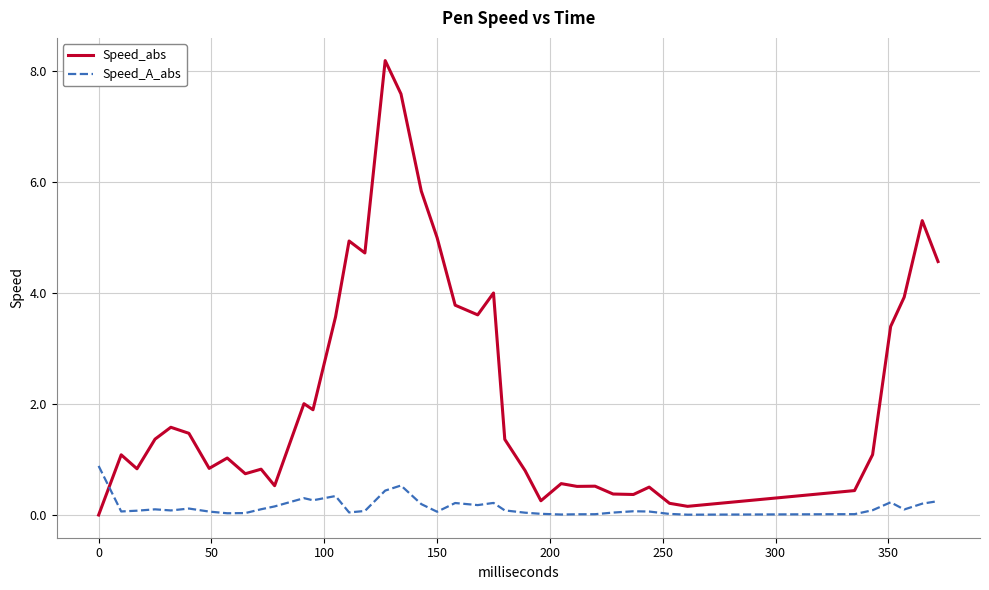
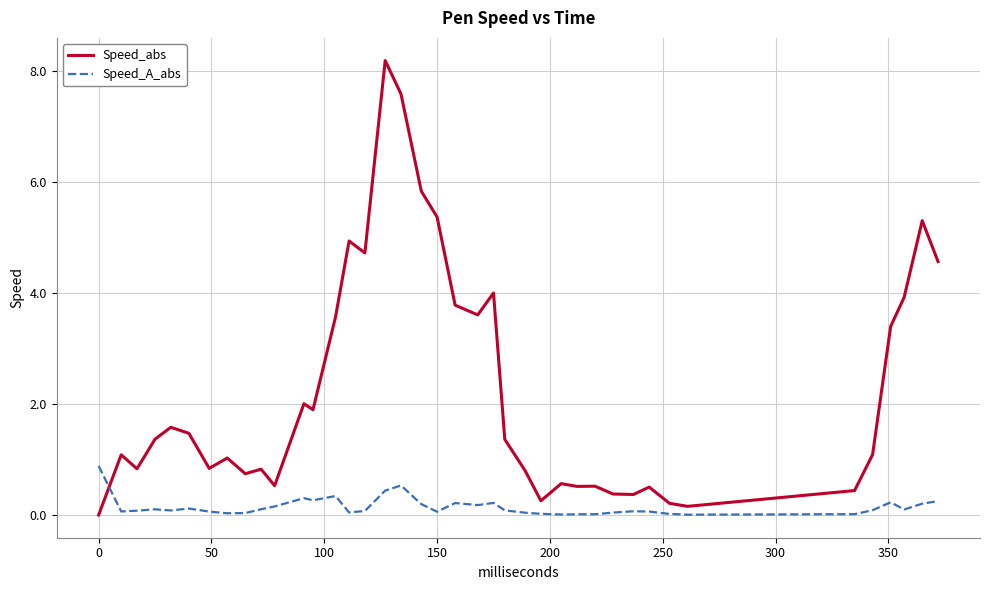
Speed_abs, 150: 5.0 -> 5.4
